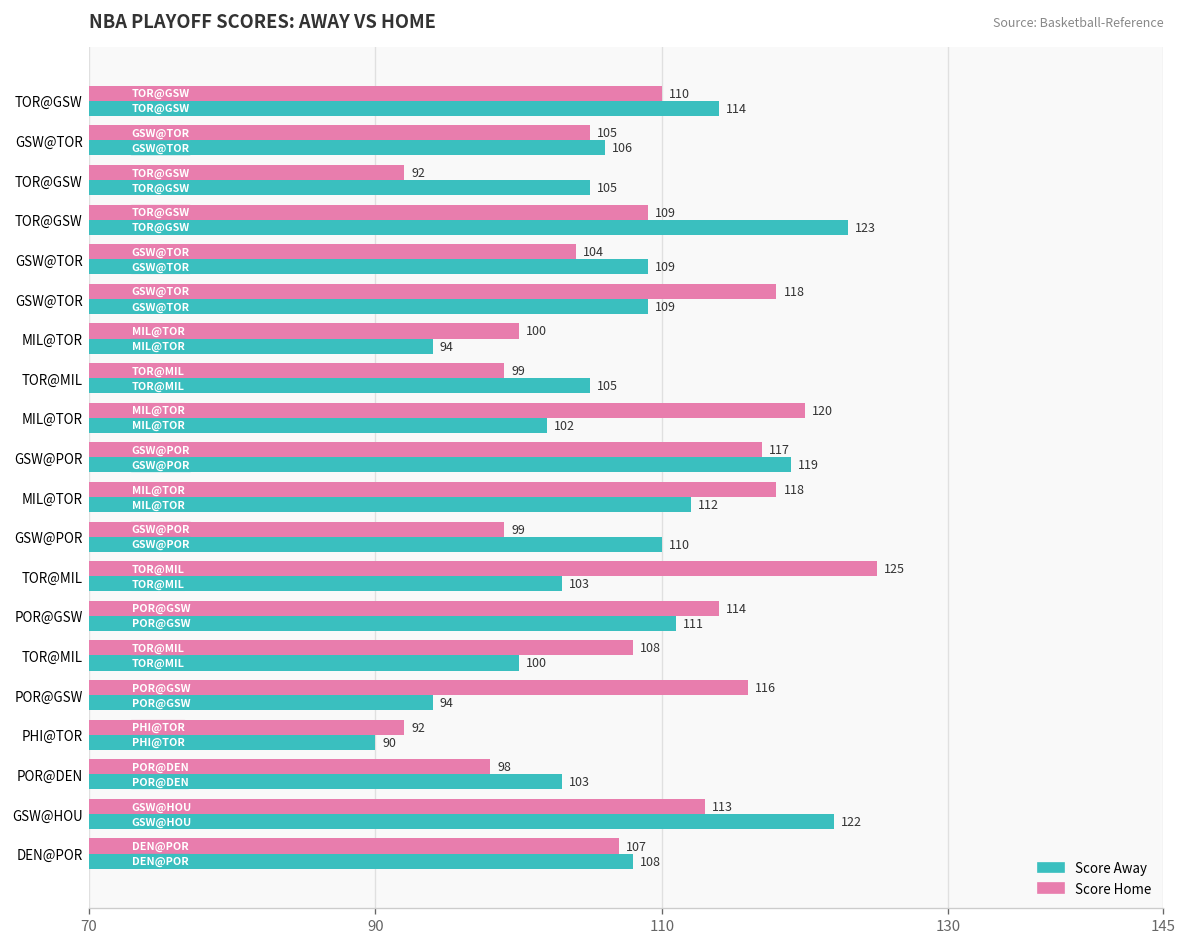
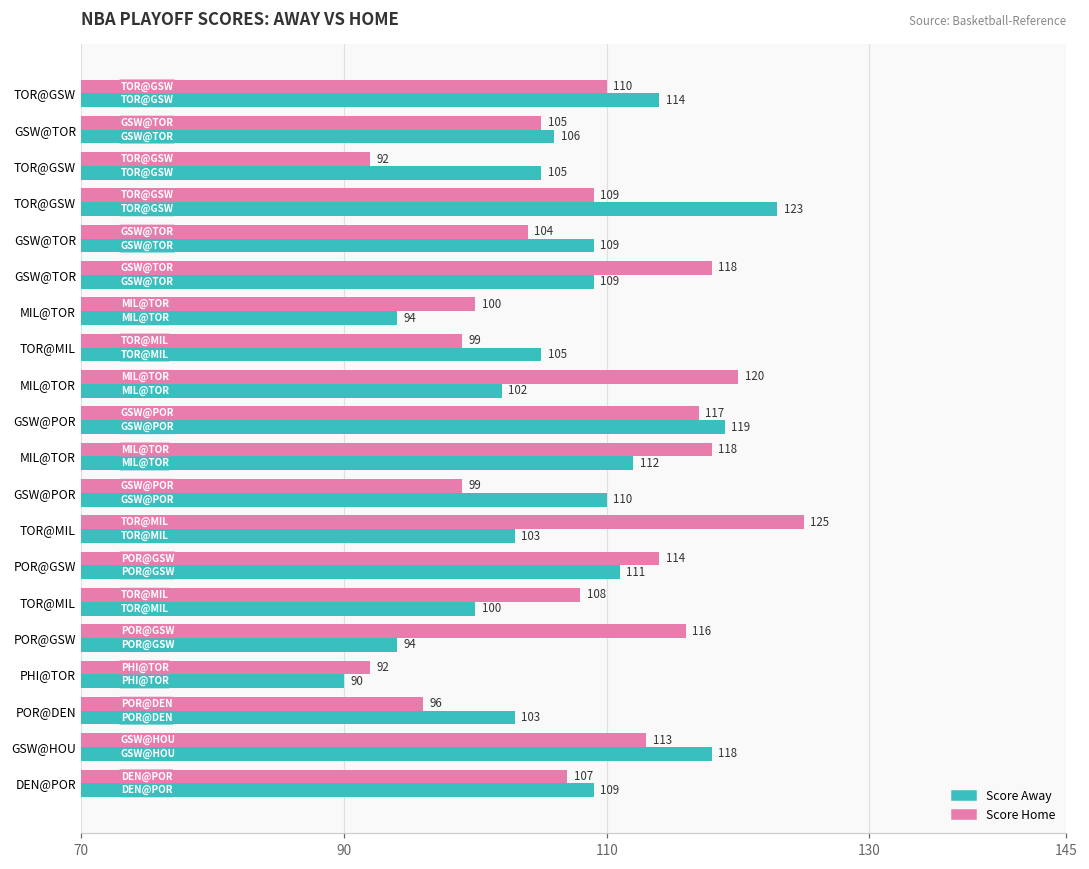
Score Home, POR@DEN: 98 -> 96
Score Away, GSW@HOU: 122 -> 118
Score Away, DEN@POR: 108 -> 109
